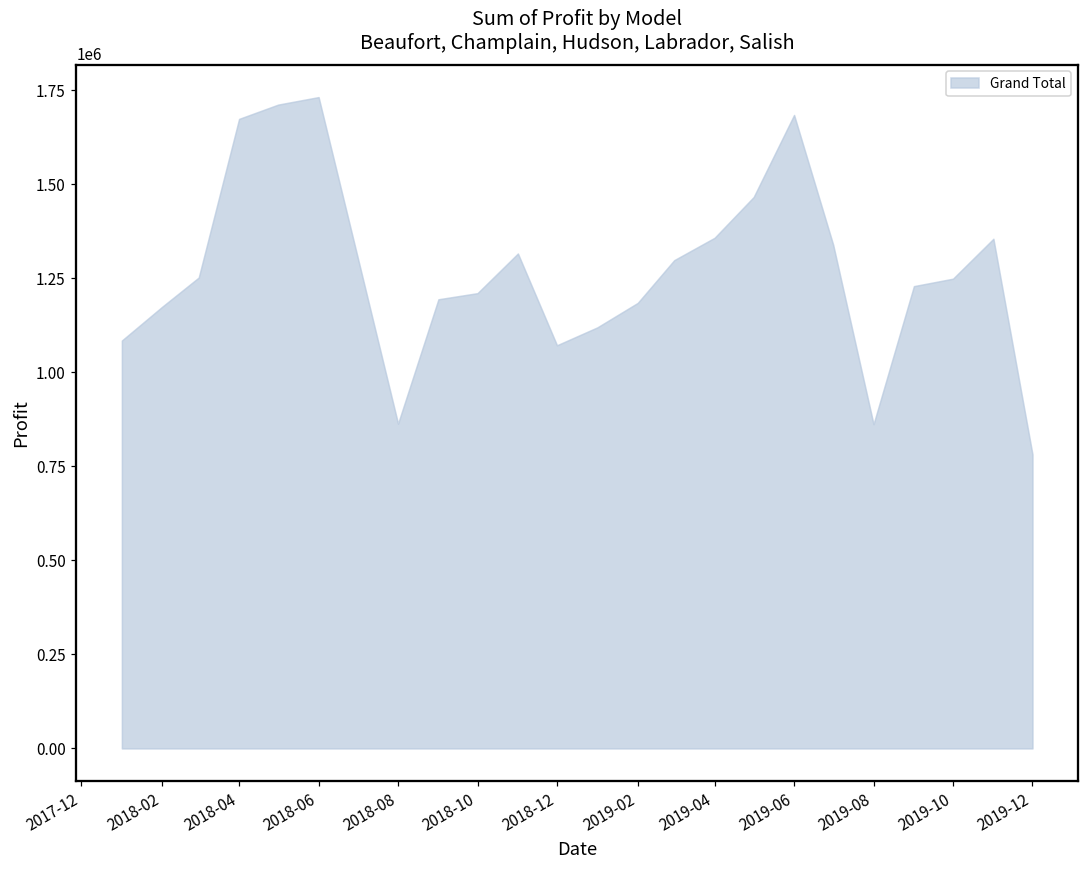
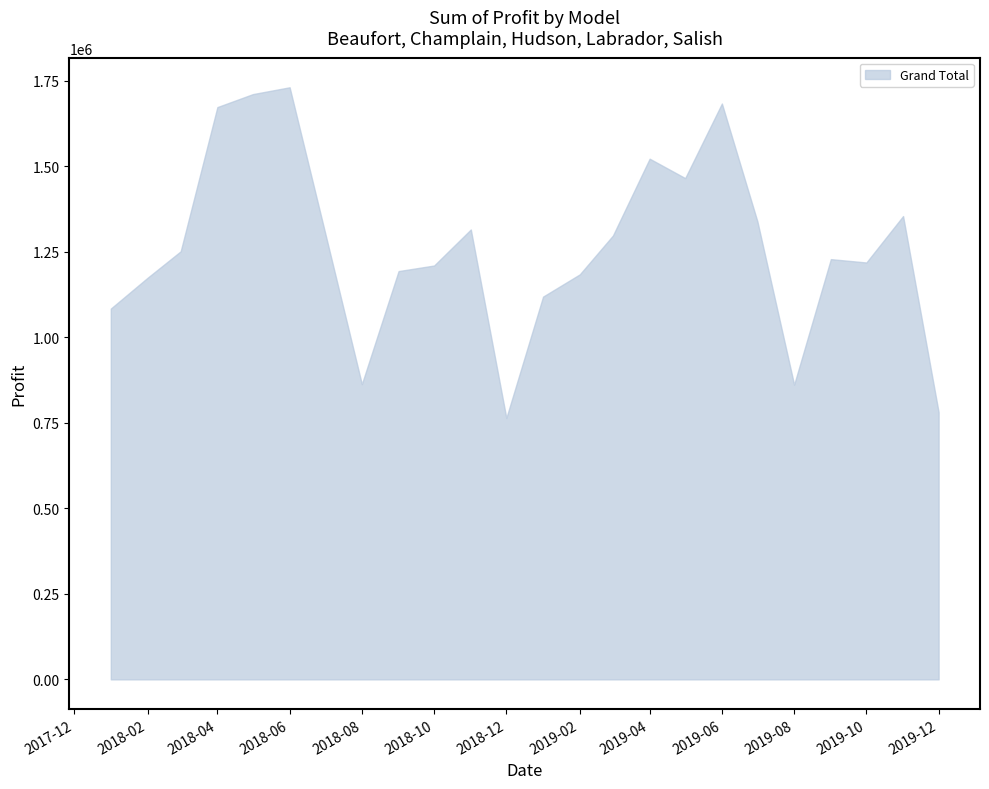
2018-12: 1070000 -> 760000
2019-04: 1360000 -> 1520000
2019-10: 1250000 -> 1220000
